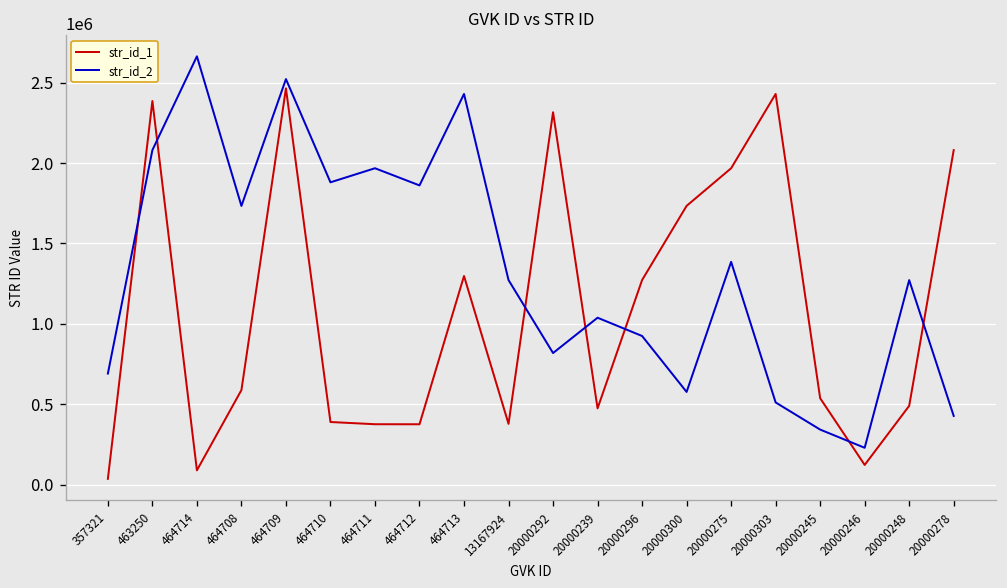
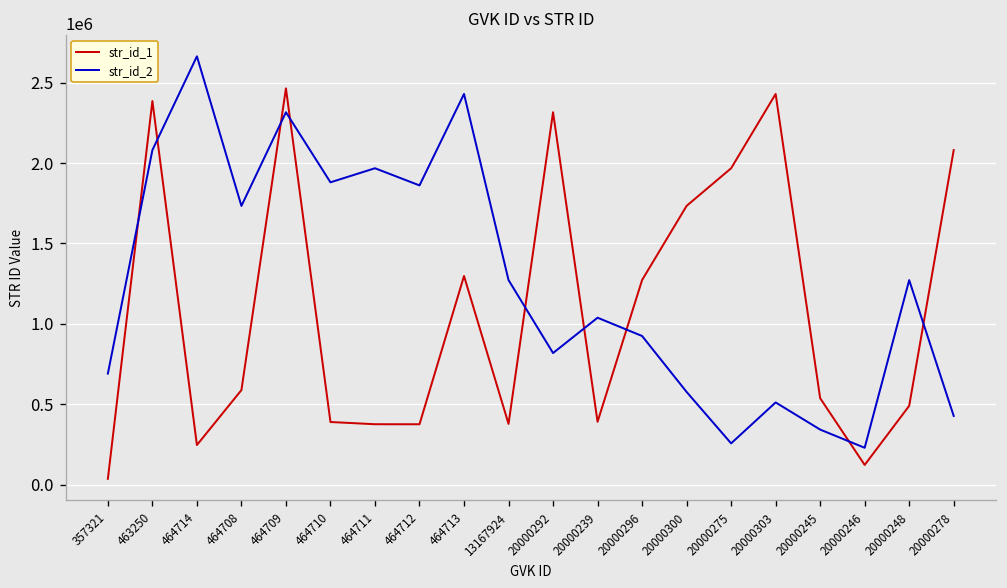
str_id_1, 464714: 90000 -> 250000
str_id_2, 464709: 2520000 -> 2320000
str_id_1, 20000239: 470000 -> 390000
str_id_2, 20000275: 1390000 -> 260000
